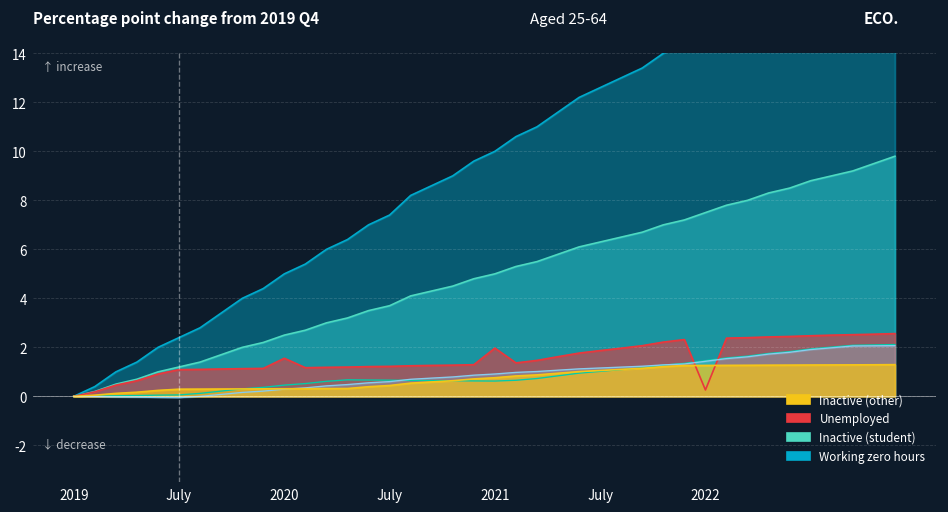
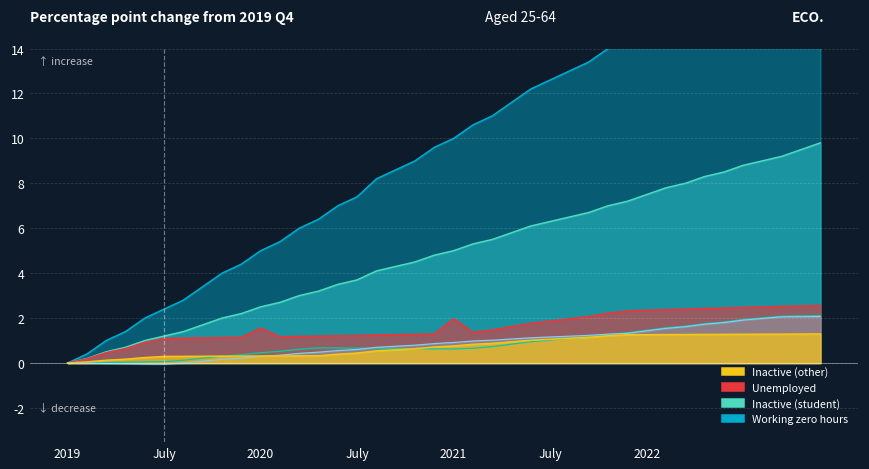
Unemployed, 2022: 0.3 -> 2.3
